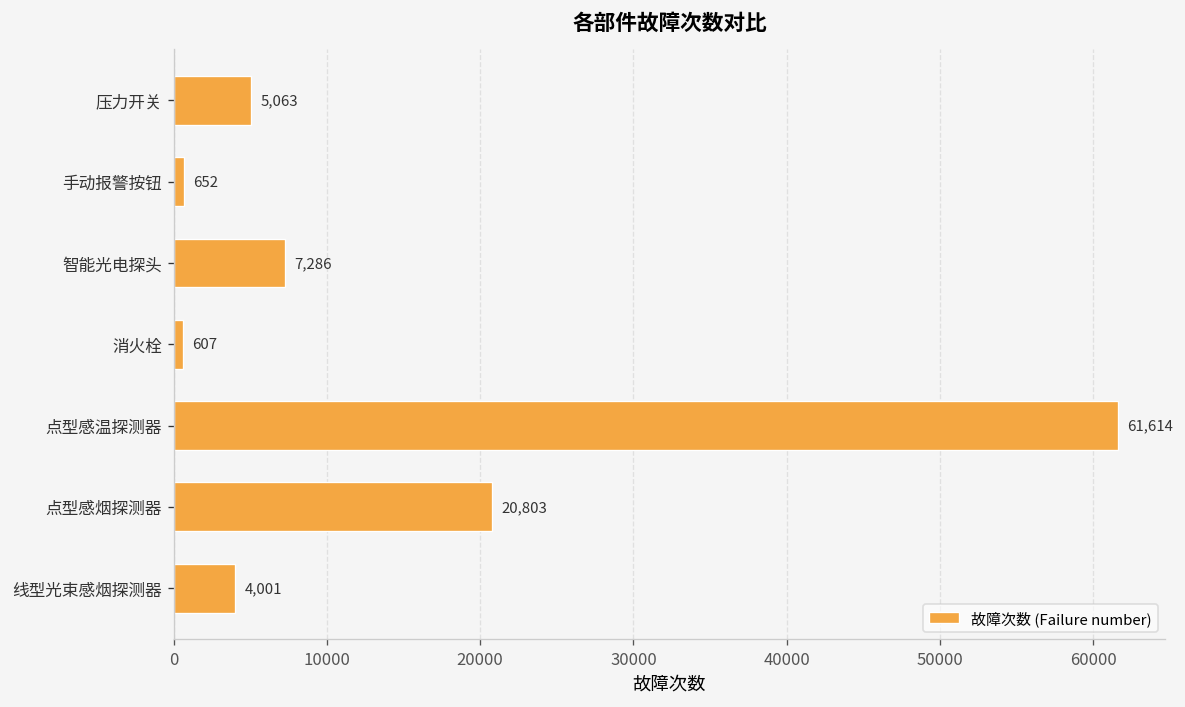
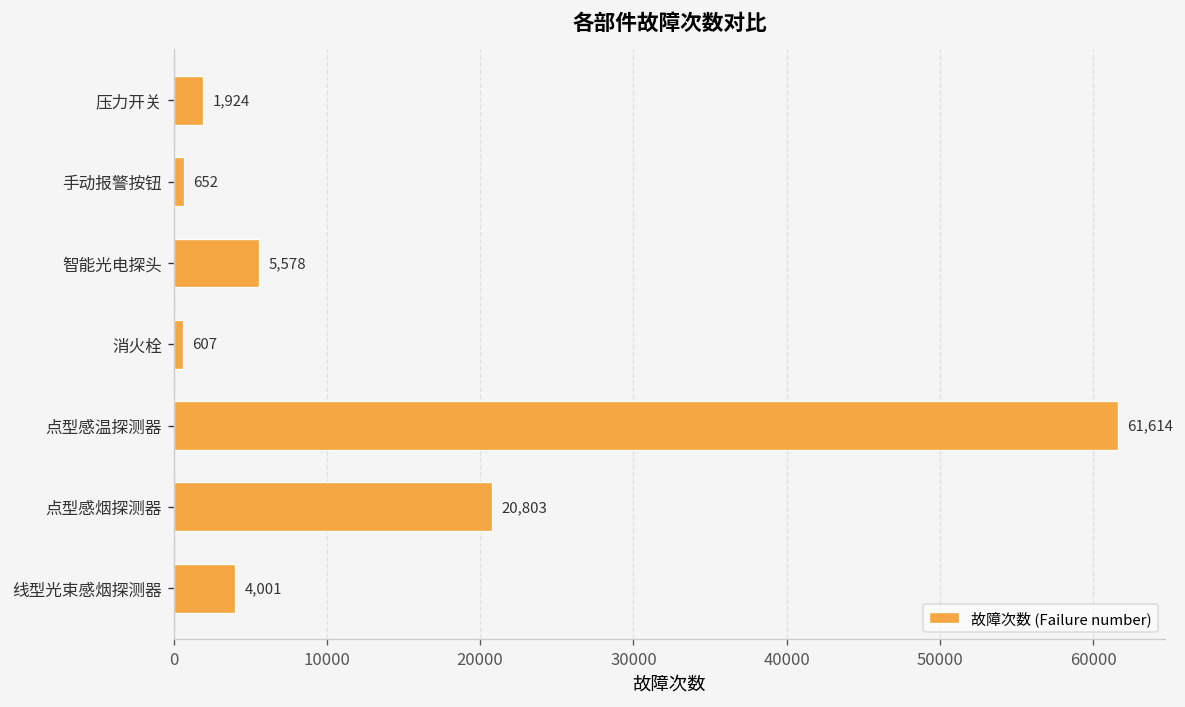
压力开关: 5,063 -> 1,924
智能光电探头: 7,286 -> 5,578
